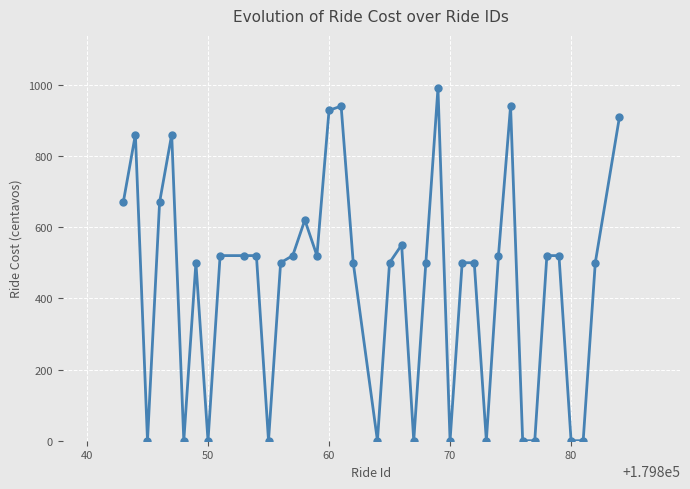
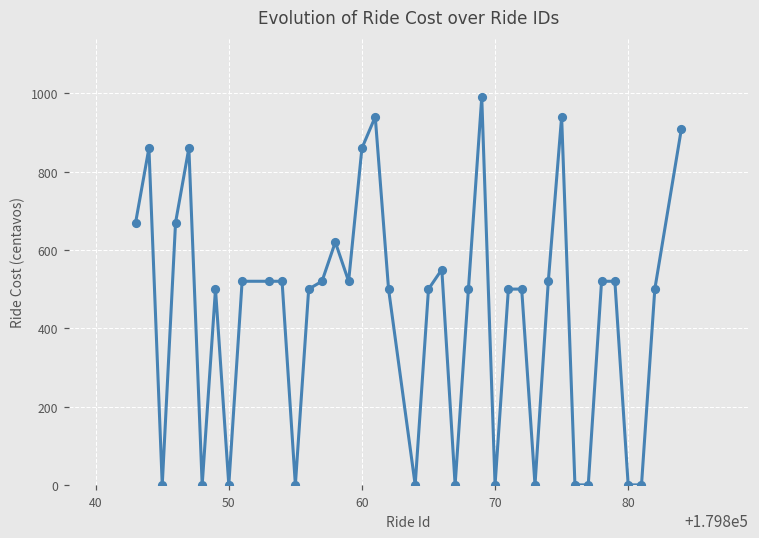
60: 930 -> 860
